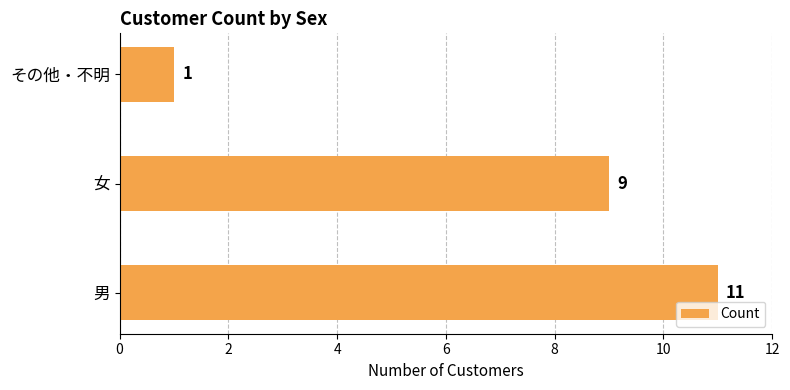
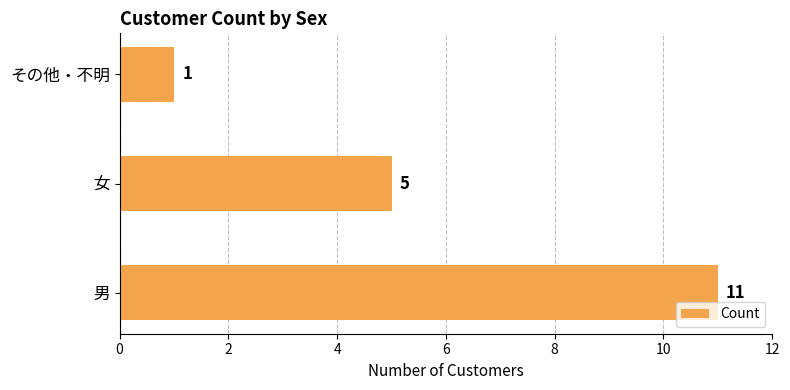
女: 9 -> 5
